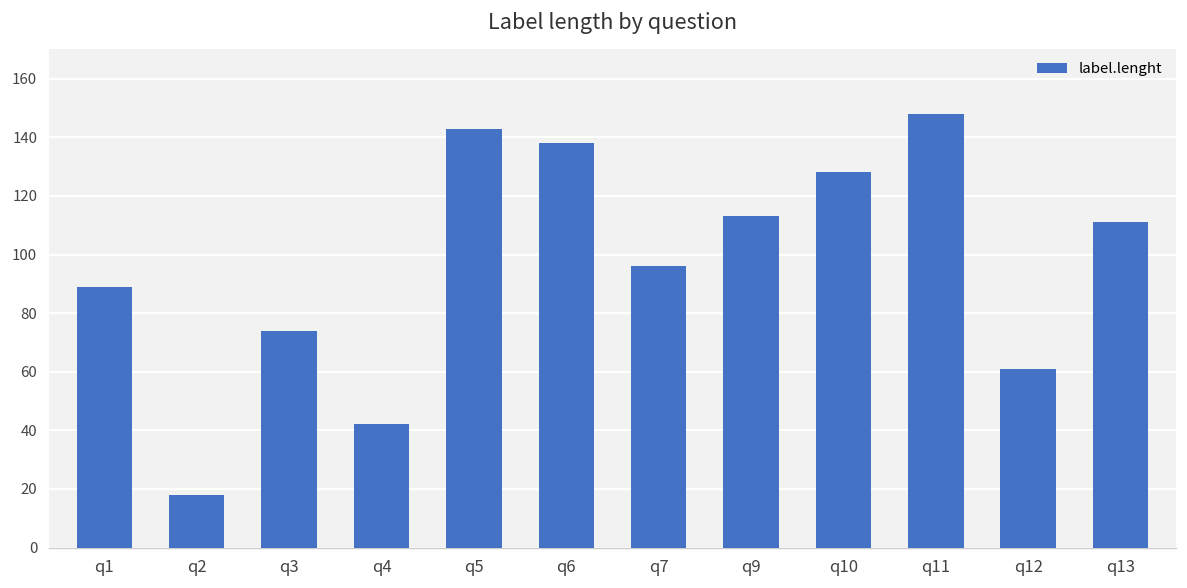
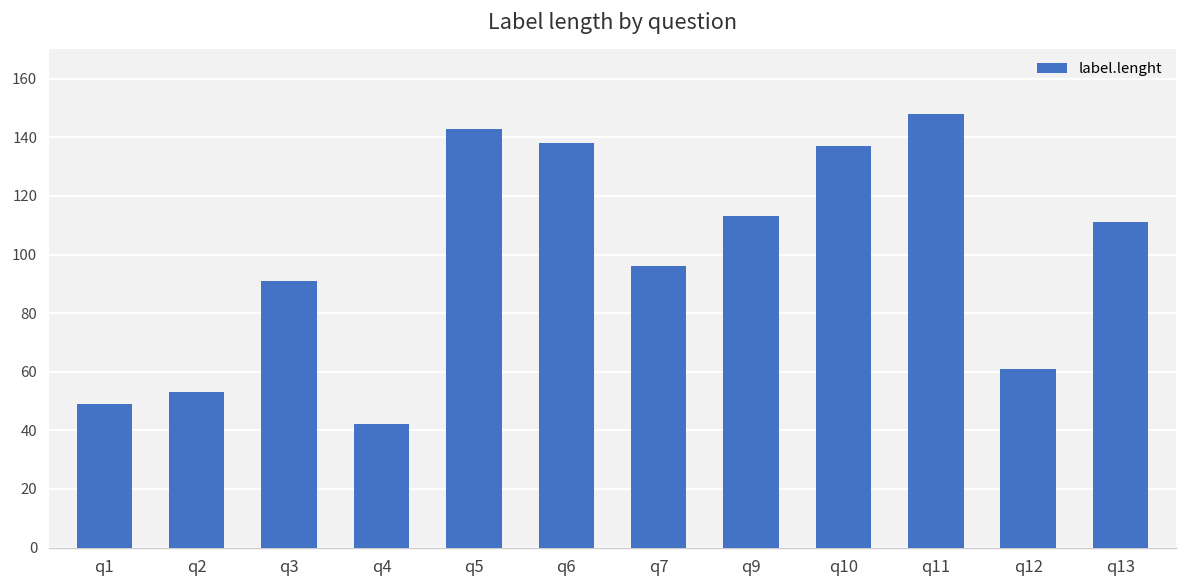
q1: 89 -> 49
q2: 18 -> 53
q3: 74 -> 91
q10: 128 -> 137
